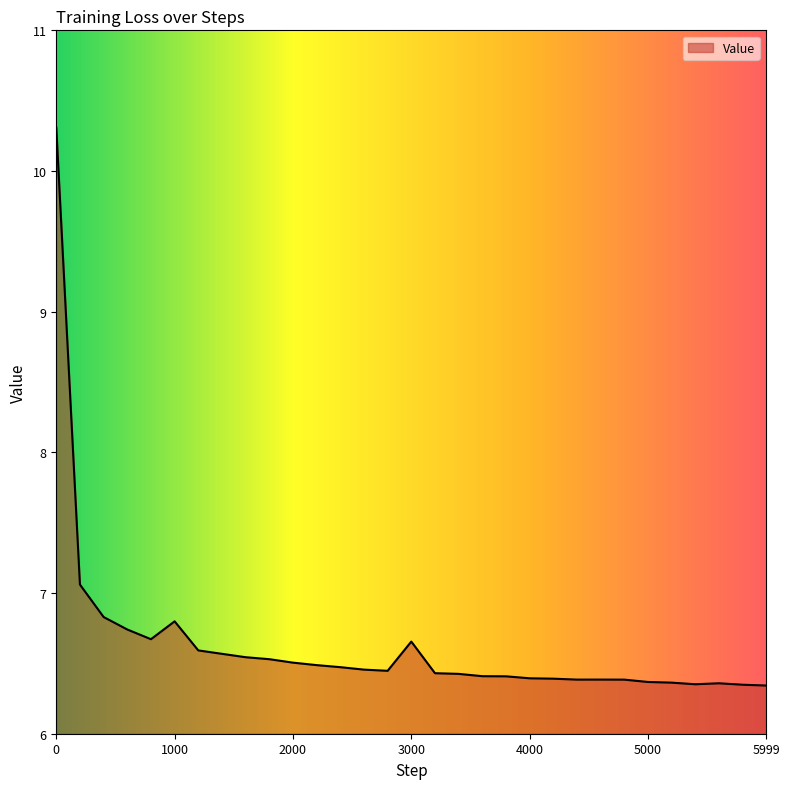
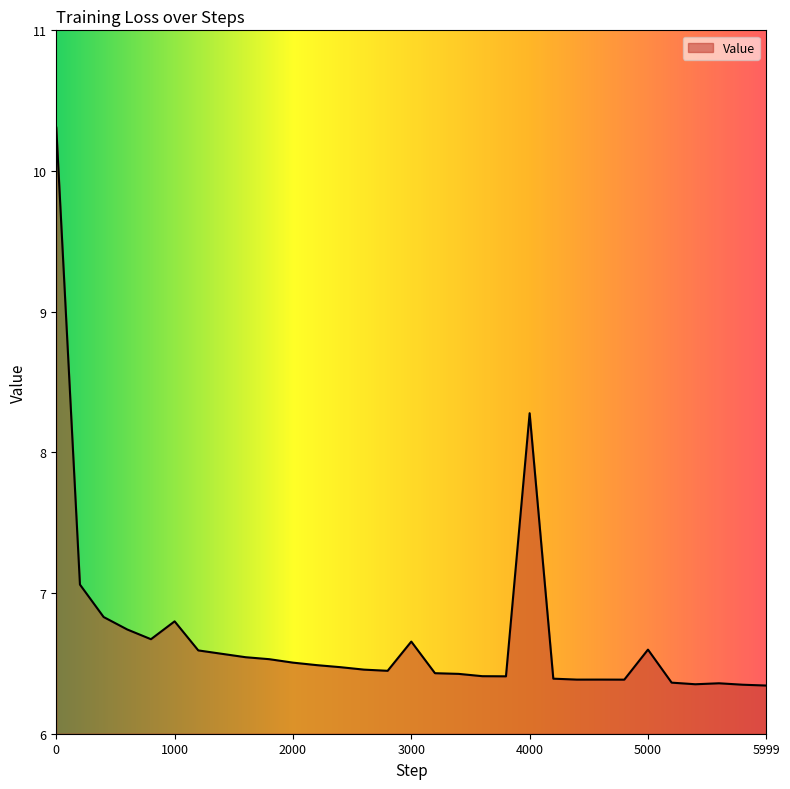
4000: 6.39 -> 8.28
5000: 6.37 -> 6.60
